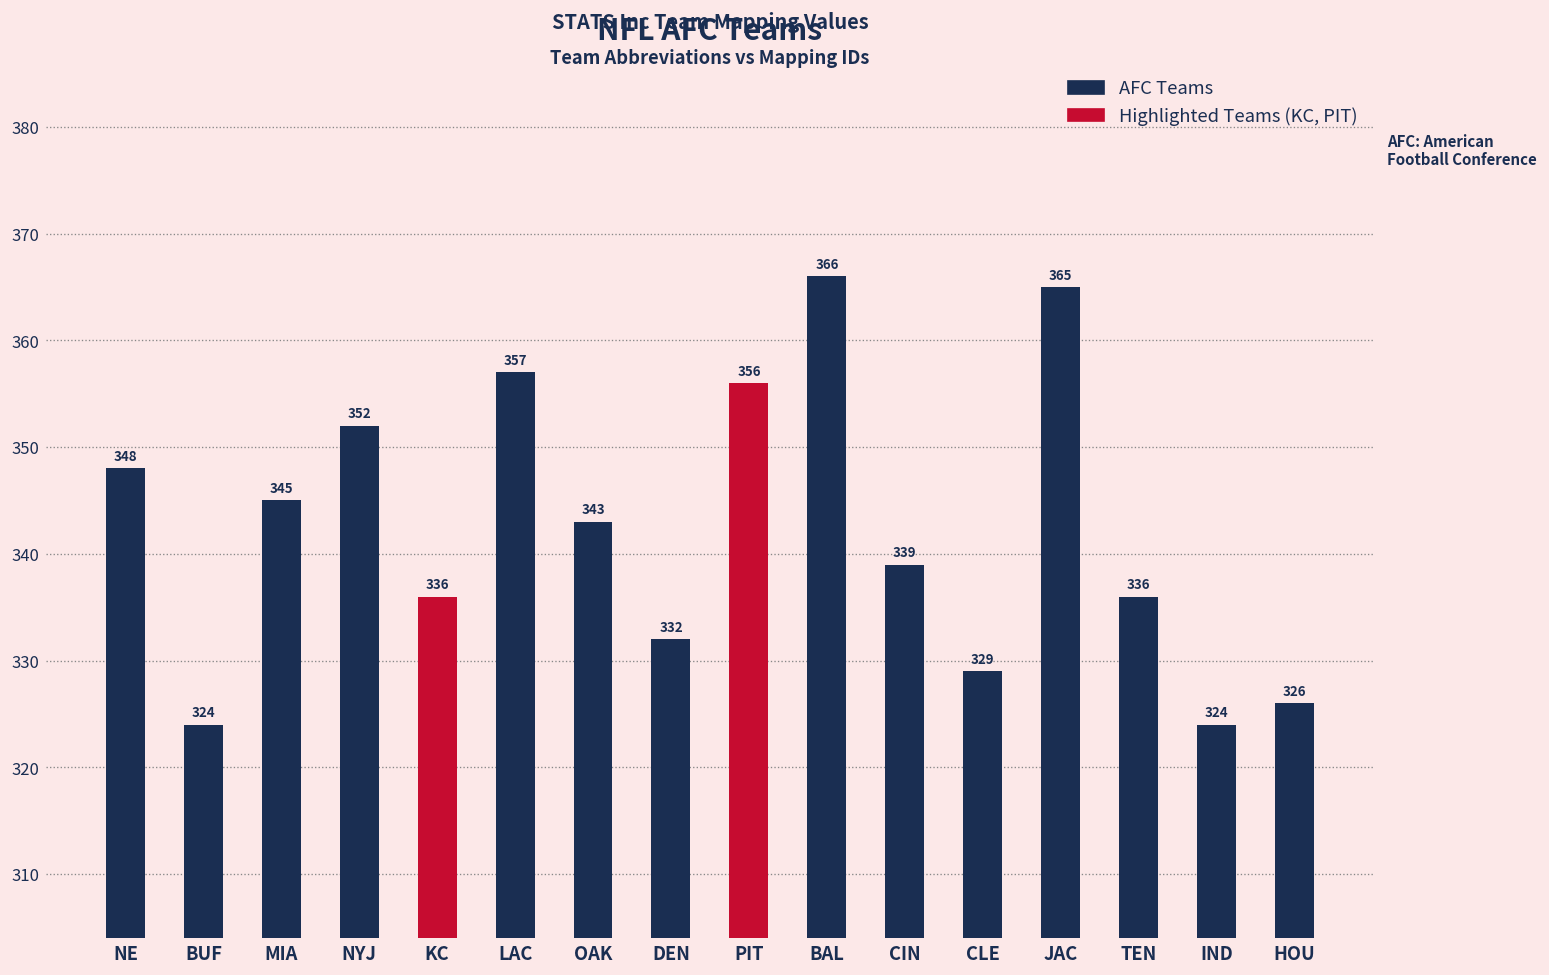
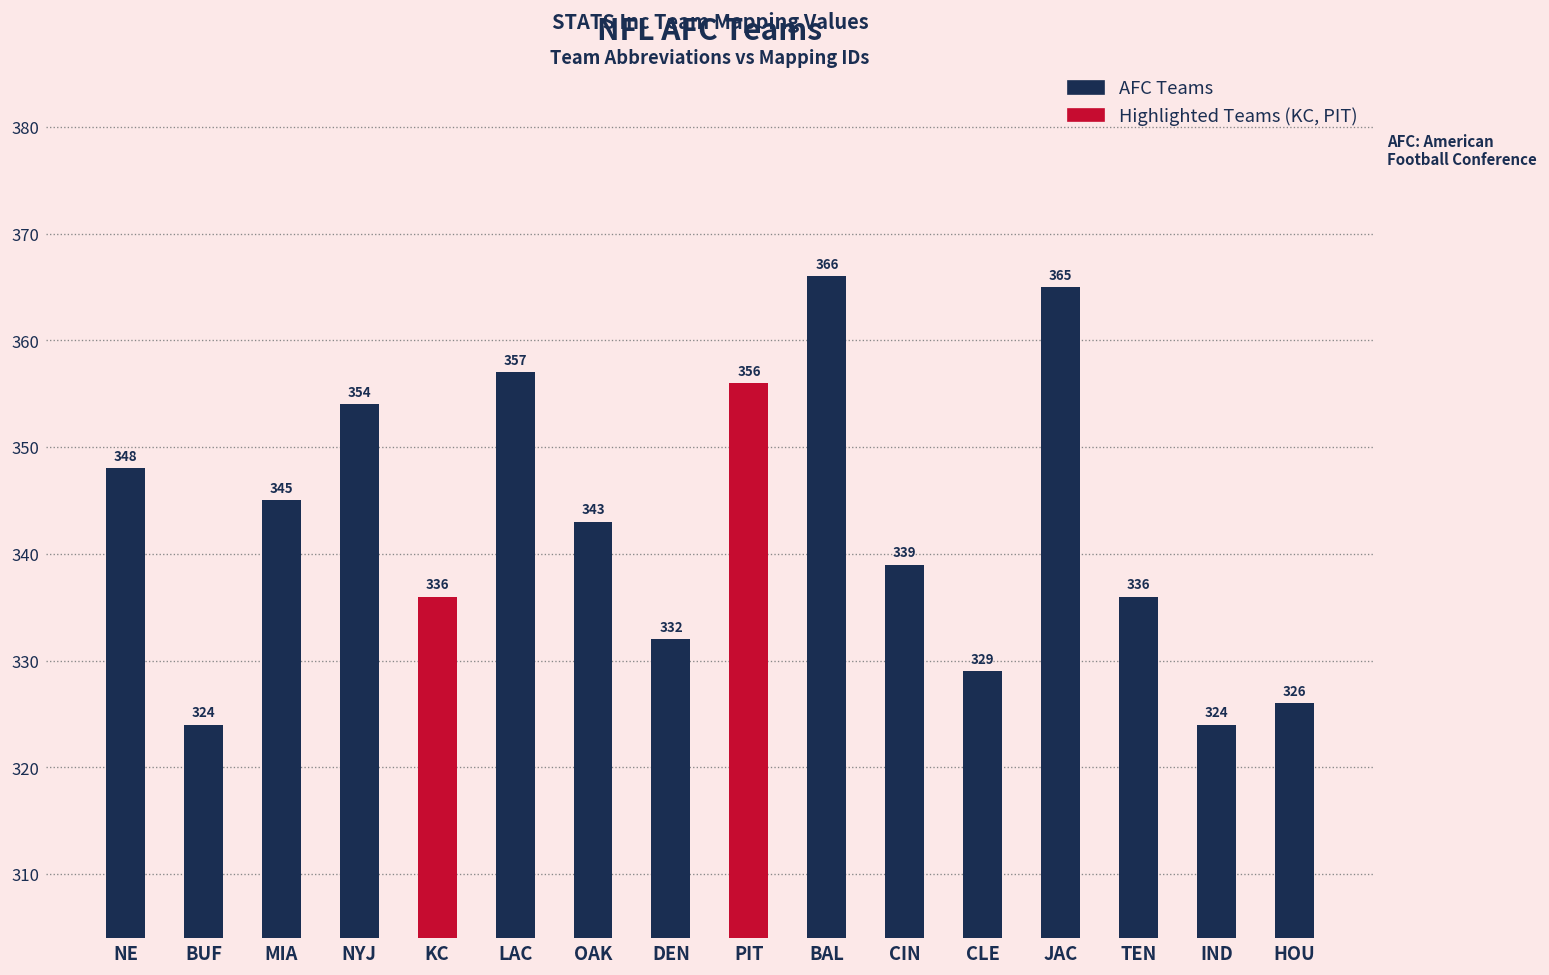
NYJ: 352 -> 354
